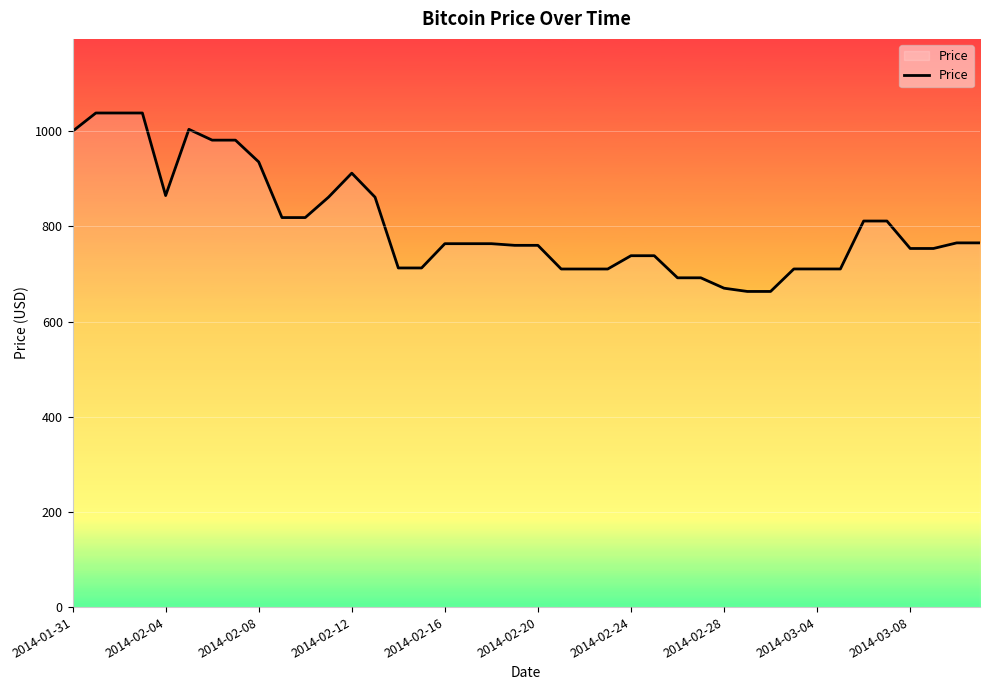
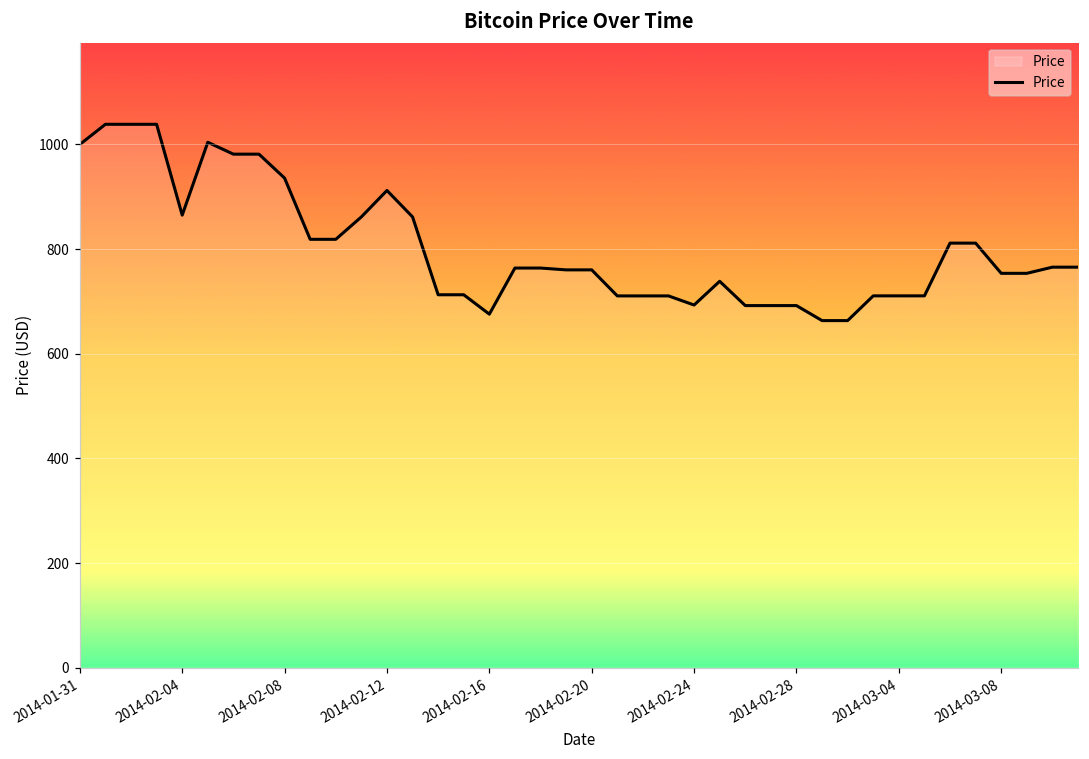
2014-02-16: 760 -> 680
2014-02-24: 740 -> 690
2014-02-28: 670 -> 690
